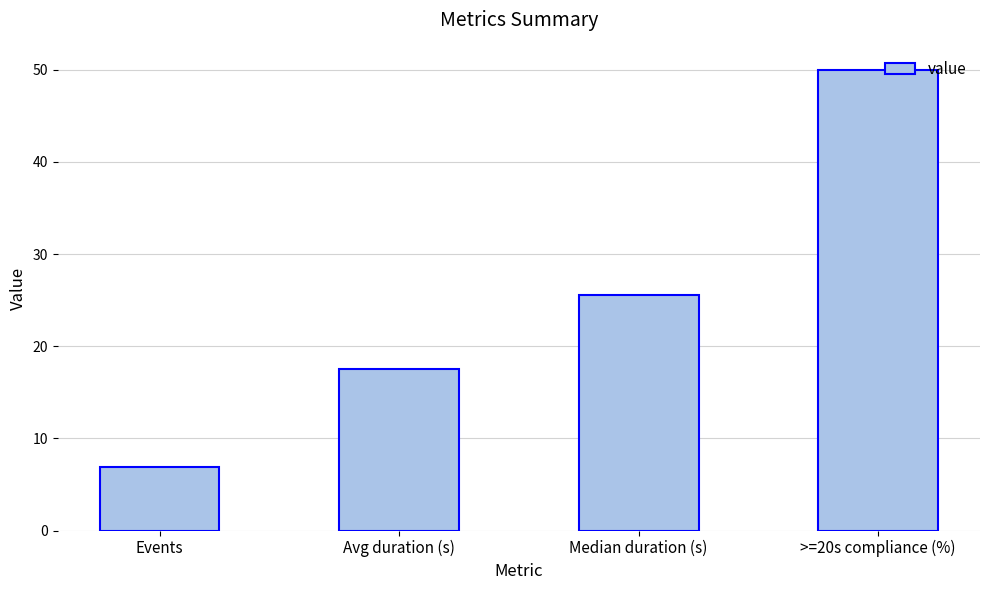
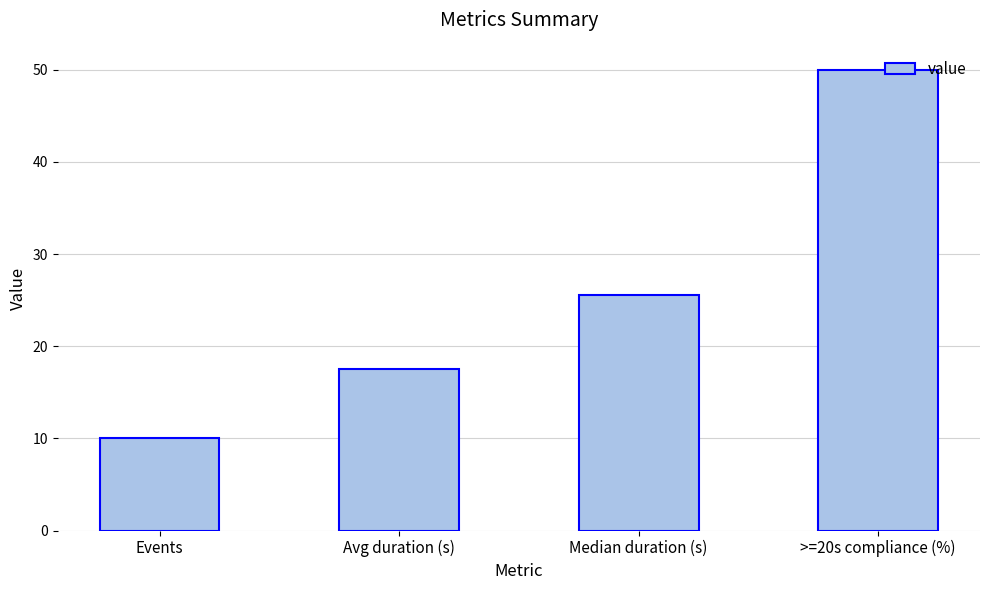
Events: 7 -> 10
